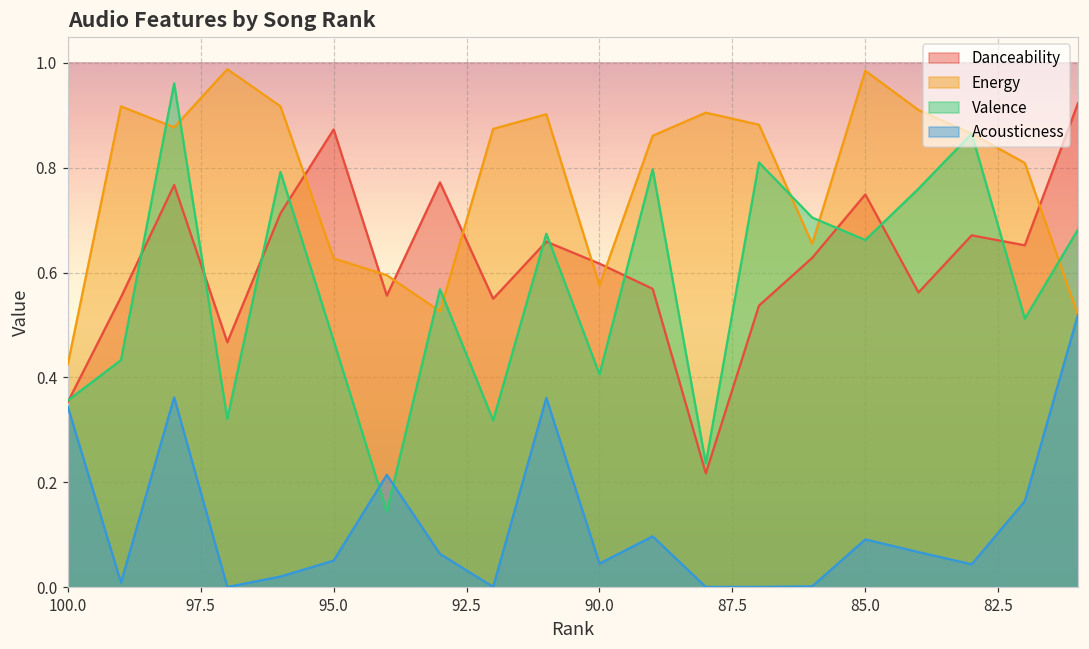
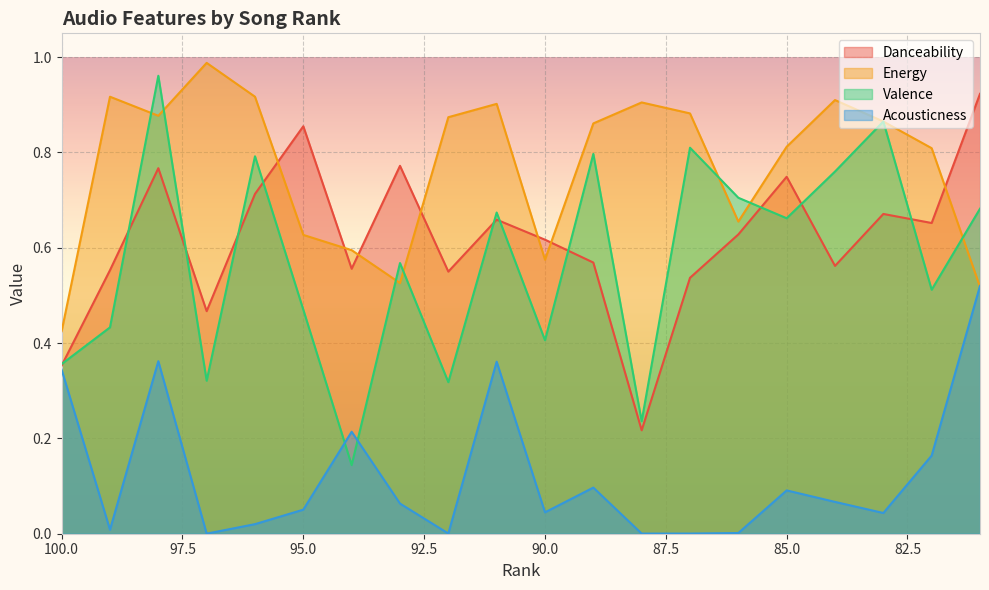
Danceability, 95.0: 0.87 -> 0.86
Energy, 85.0: 0.99 -> 0.81
